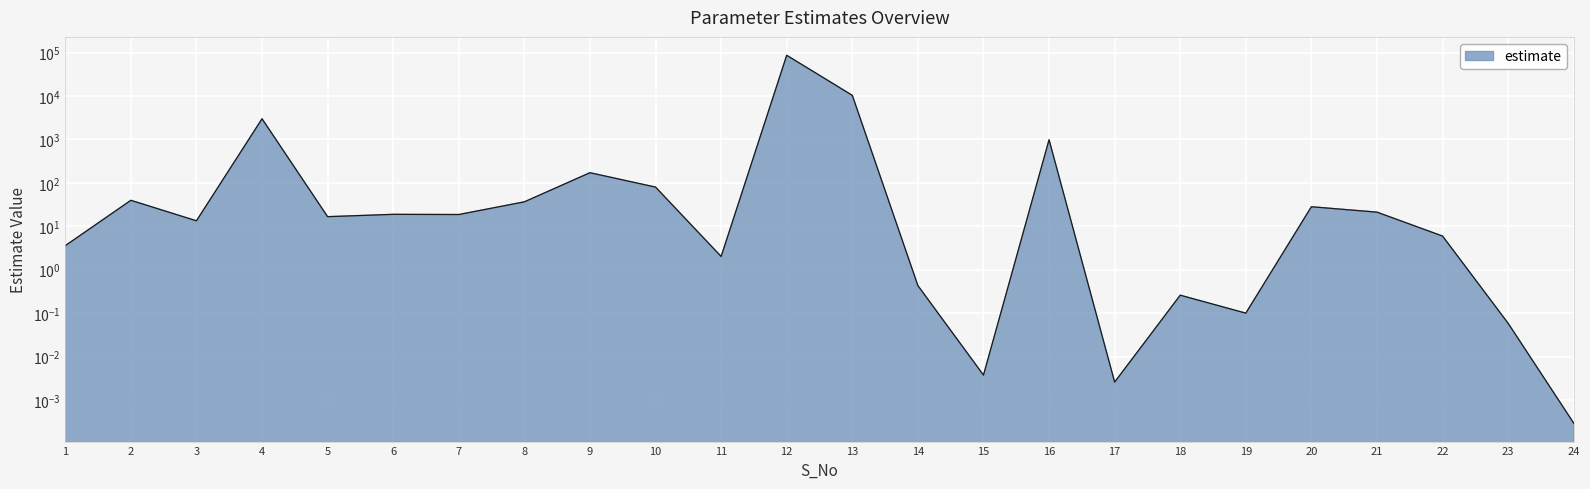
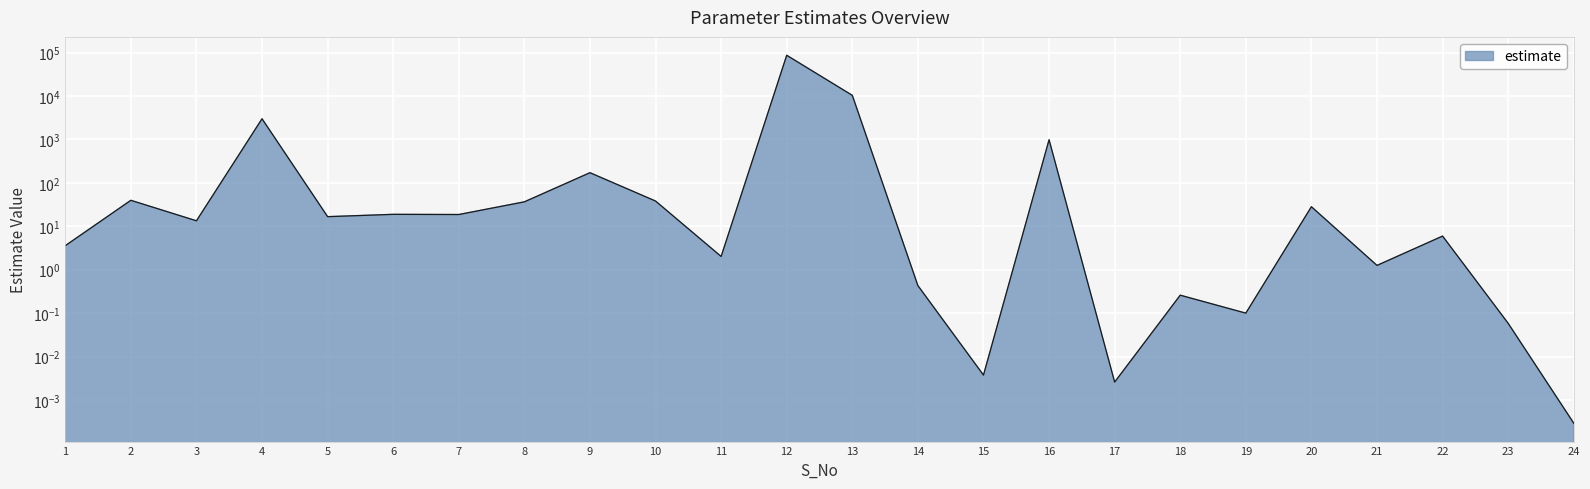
10: 80 -> 40
21: 20 -> 1.3
